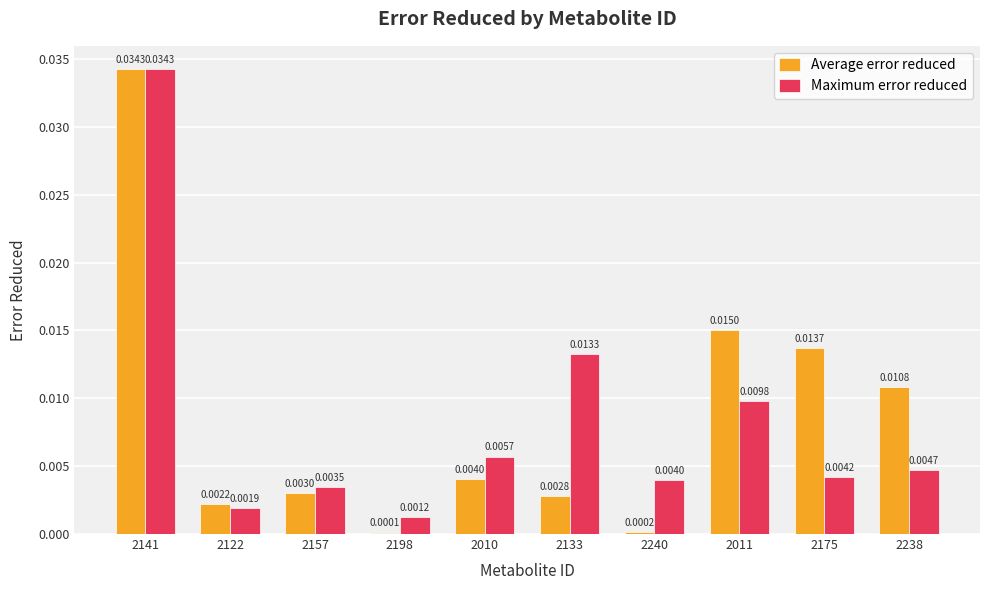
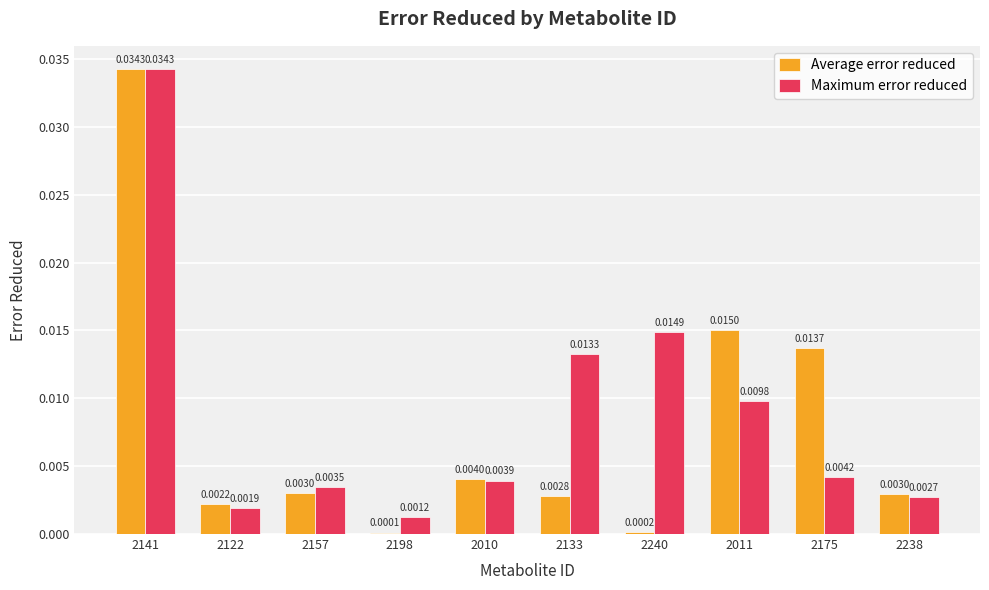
Maximum error reduced, 2010: 0.0057 -> 0.0039
Maximum error reduced, 2240: 0.0040 -> 0.0149
Average error reduced, 2238: 0.0108 -> 0.0030
Maximum error reduced, 2238: 0.0047 -> 0.0027
